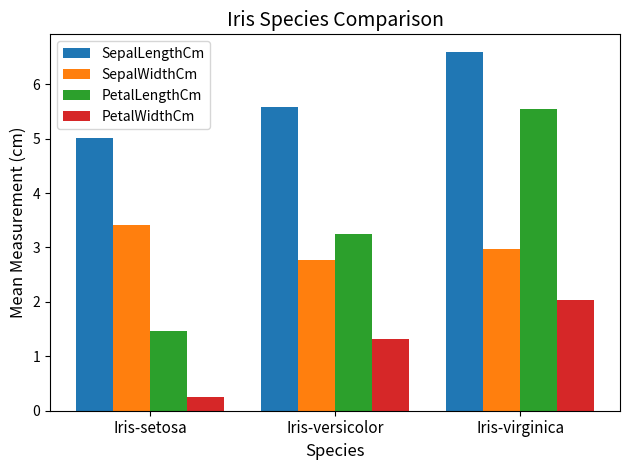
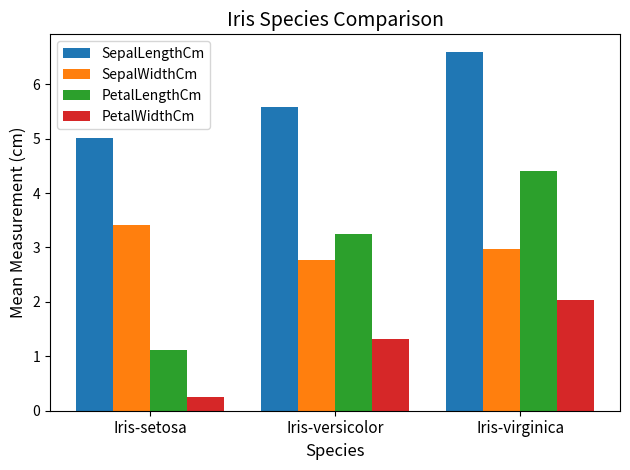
PetalLengthCm, Iris-setosa: 1.5 -> 1.1
PetalLengthCm, Iris-virginica: 5.6 -> 4.4
